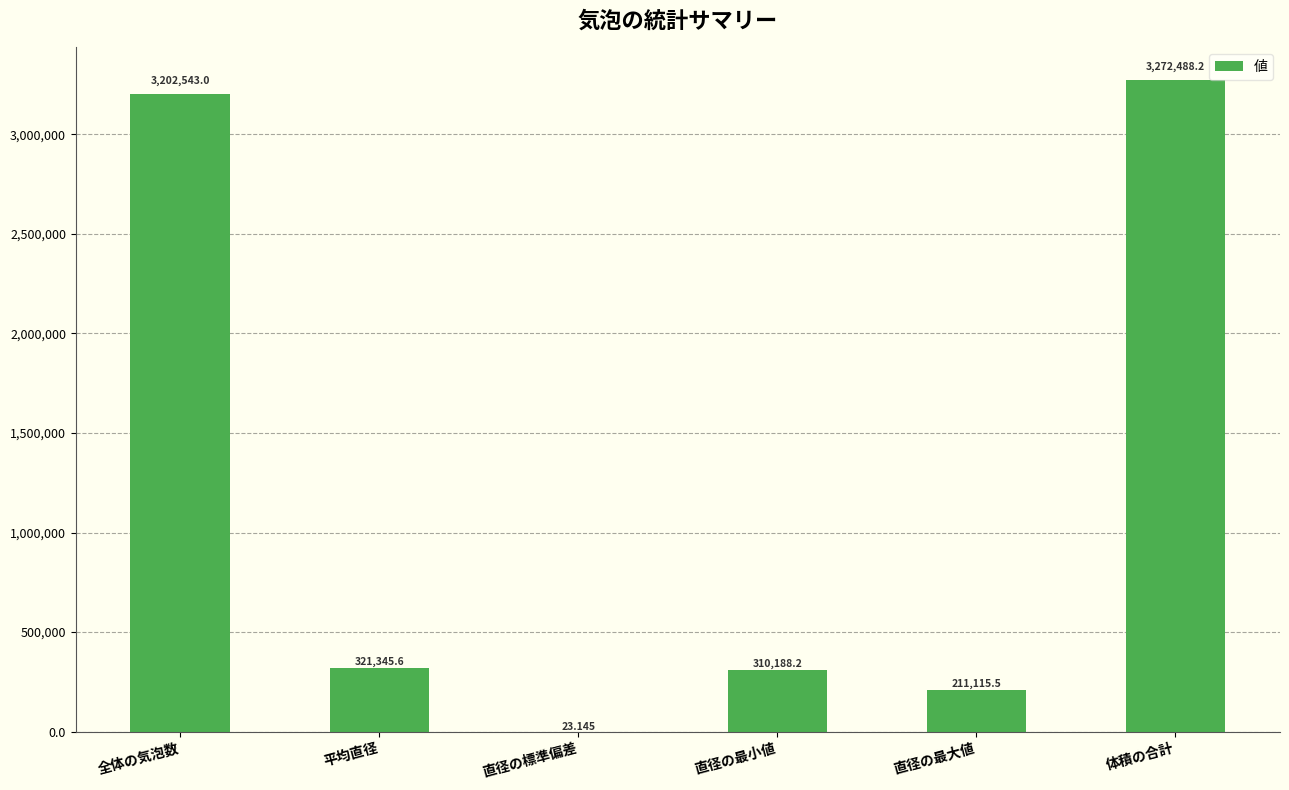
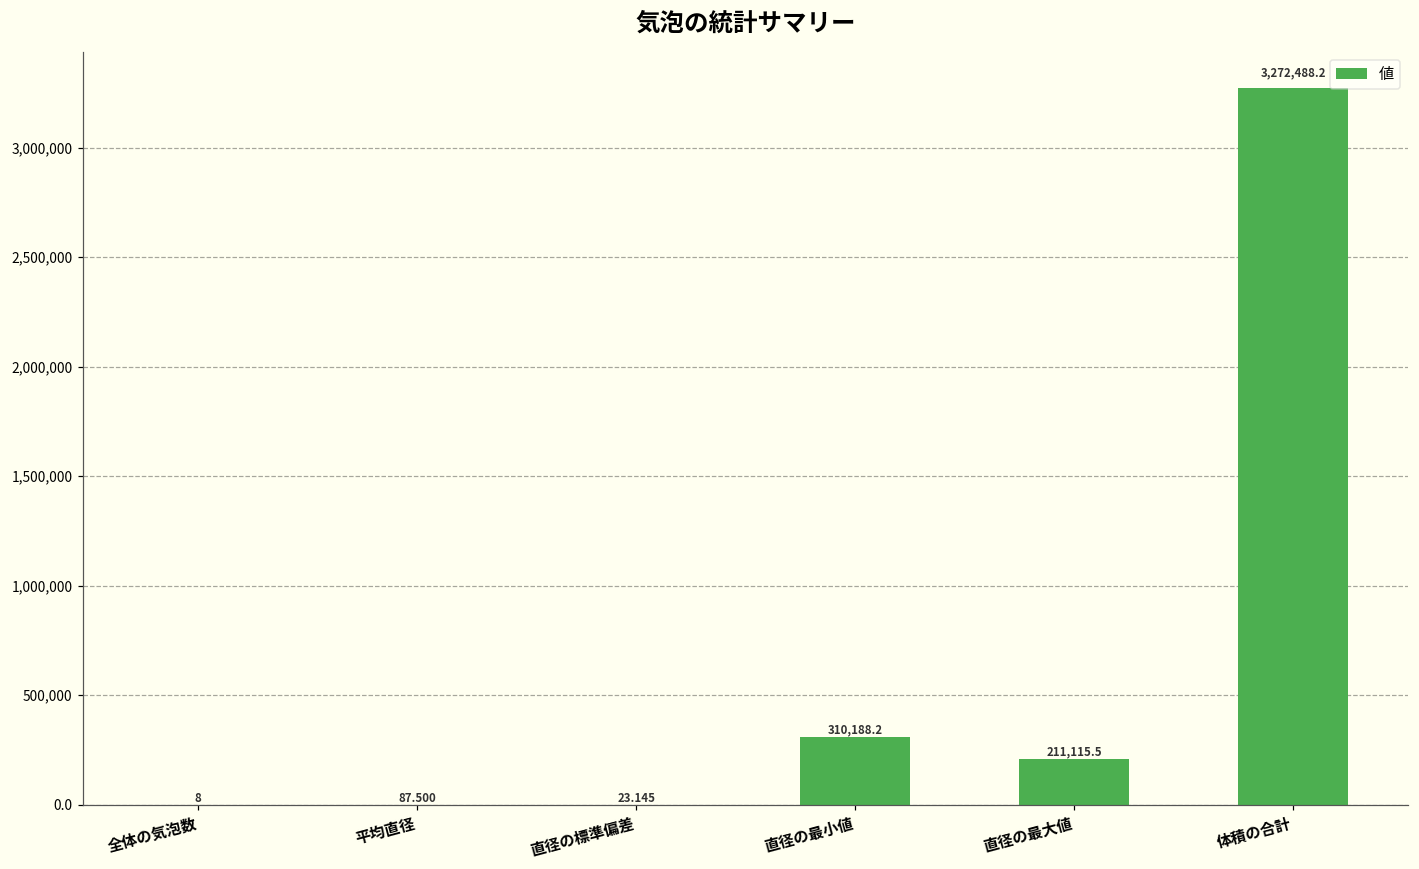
全体の気泡数: 3,202,543.0 -> 8
平均直径: 321,345.6 -> 87.500
